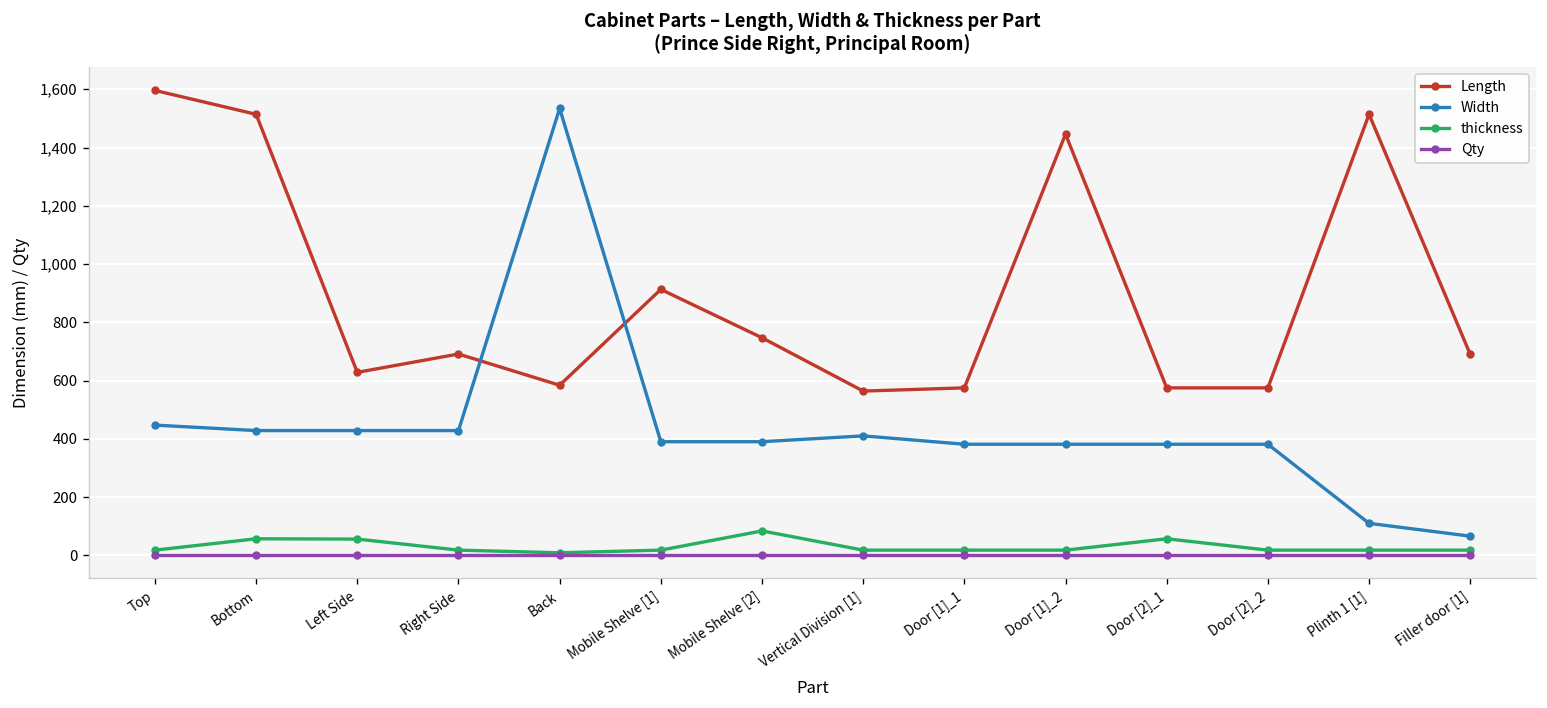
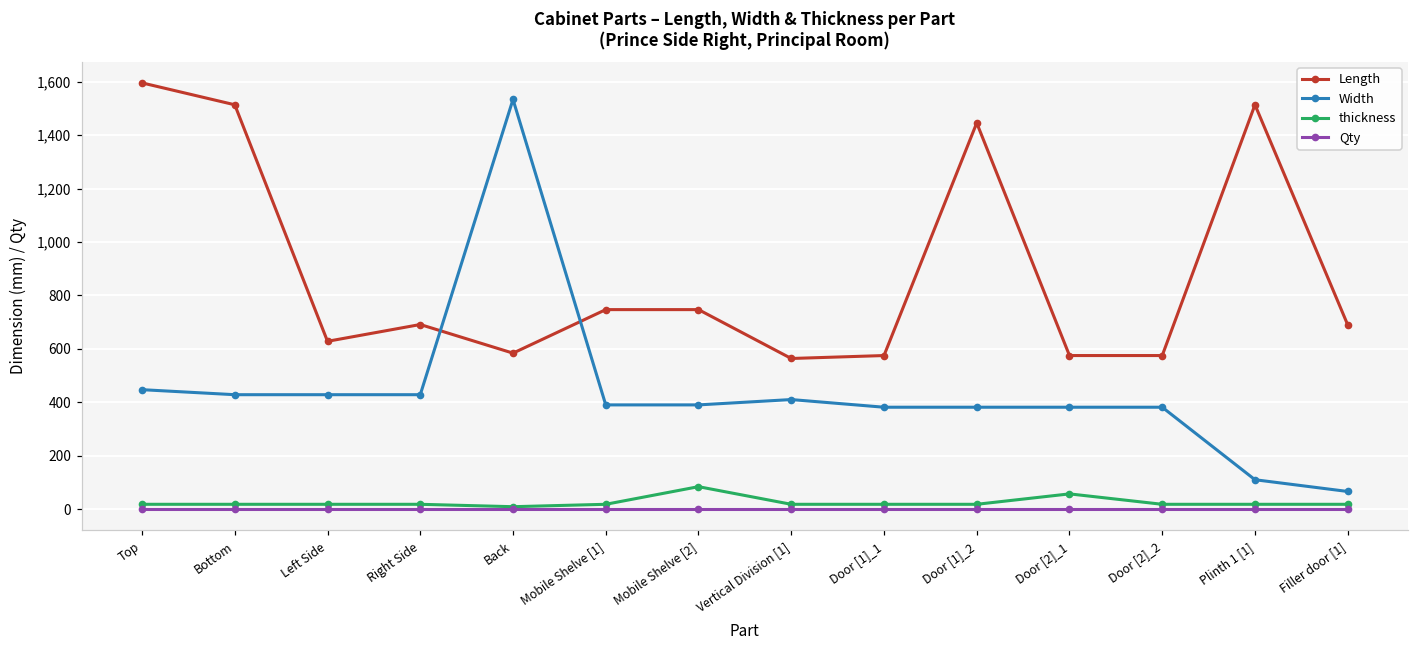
thickness, Bottom: 60 -> 20
thickness, Left Side: 60 -> 20
Length, Mobile Shelve [1]: 910 -> 750
